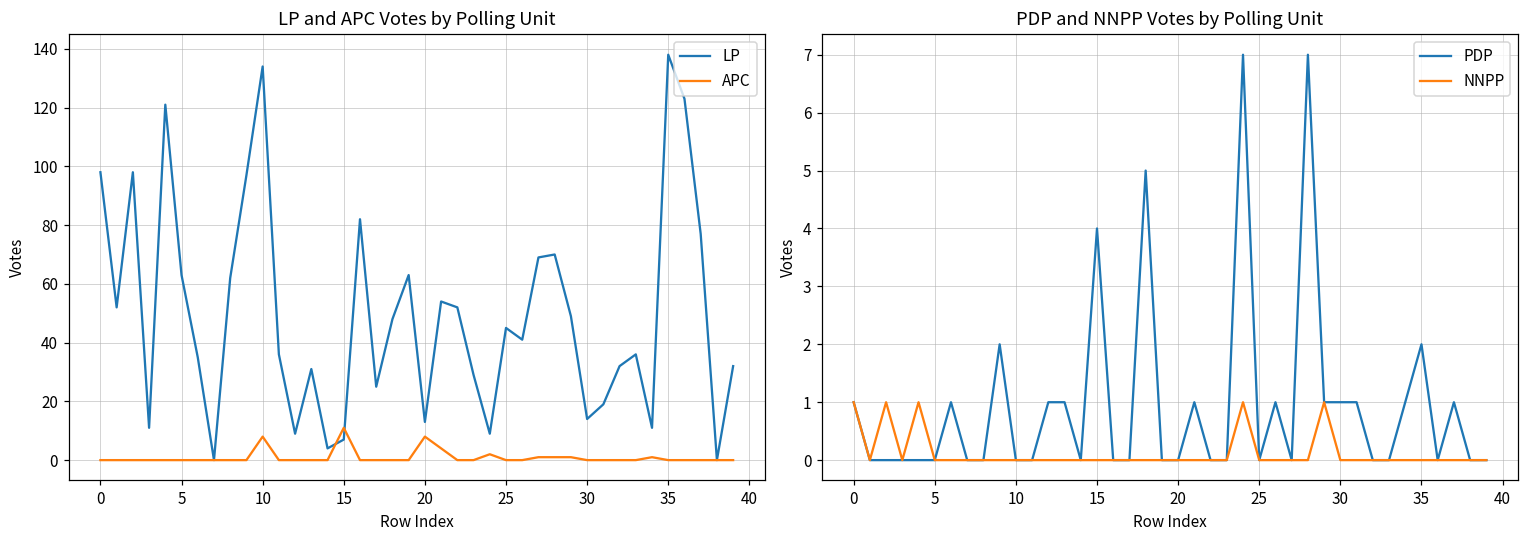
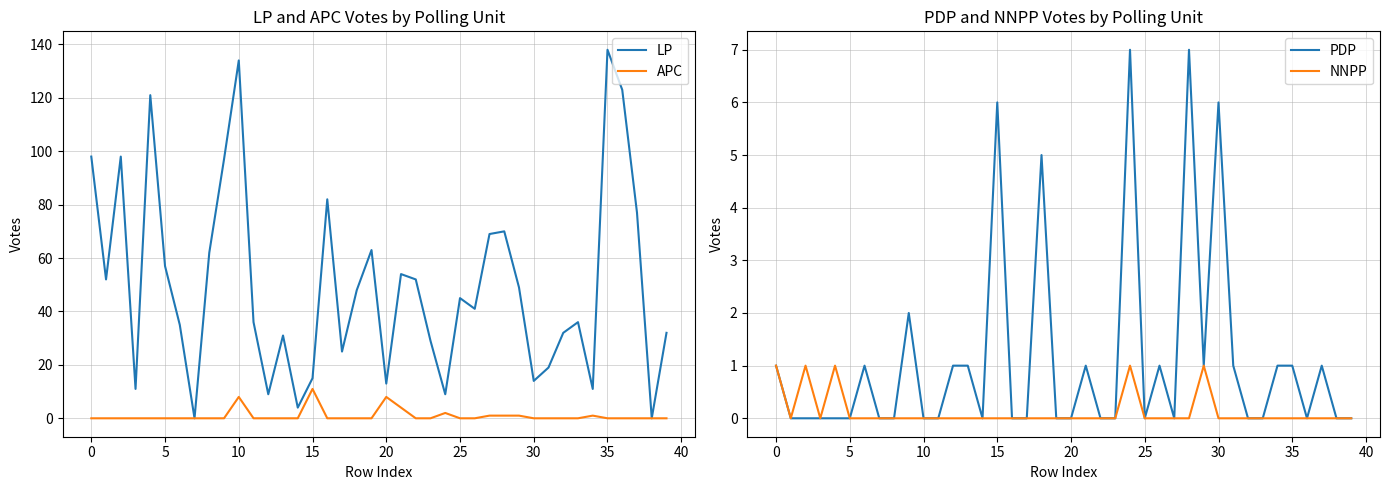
LP and APC Votes by Polling Unit, LP, 5: 63 -> 57
LP and APC Votes by Polling Unit, LP, 15: 7 -> 15
PDP and NNPP Votes by Polling Unit, PDP, 15: 4 -> 6
PDP and NNPP Votes by Polling Unit, PDP, 30: 1 -> 6
PDP and NNPP Votes by Polling Unit, PDP, 35: 2 -> 1
